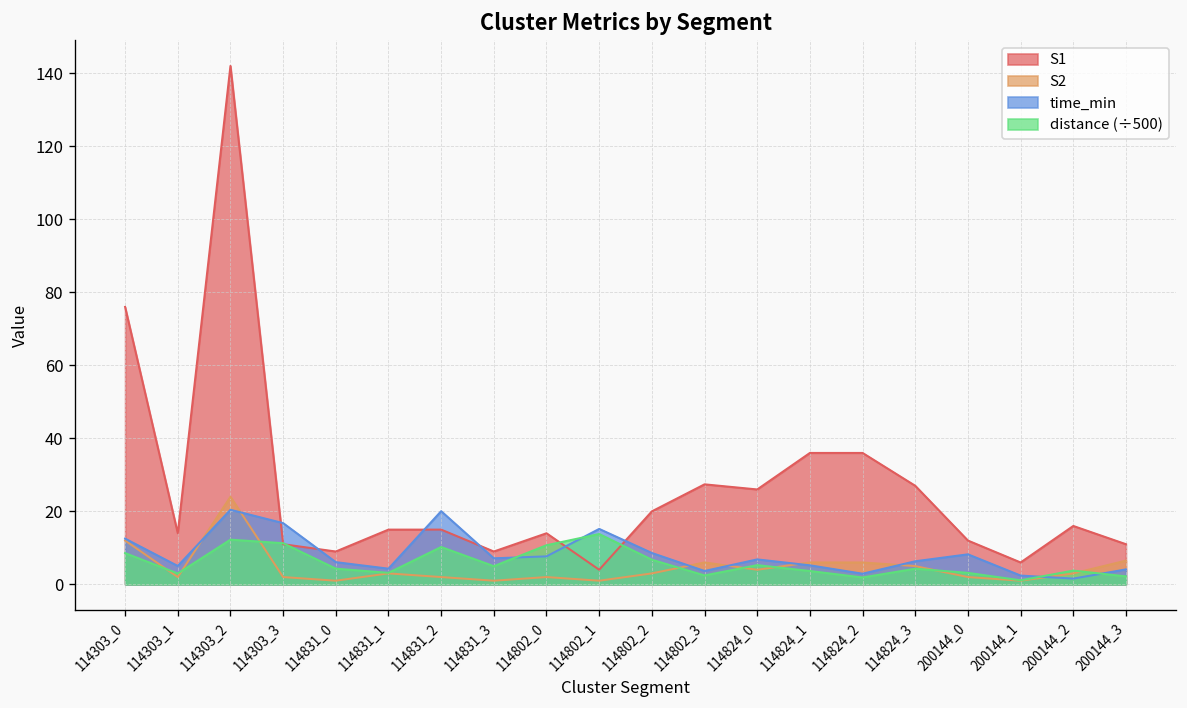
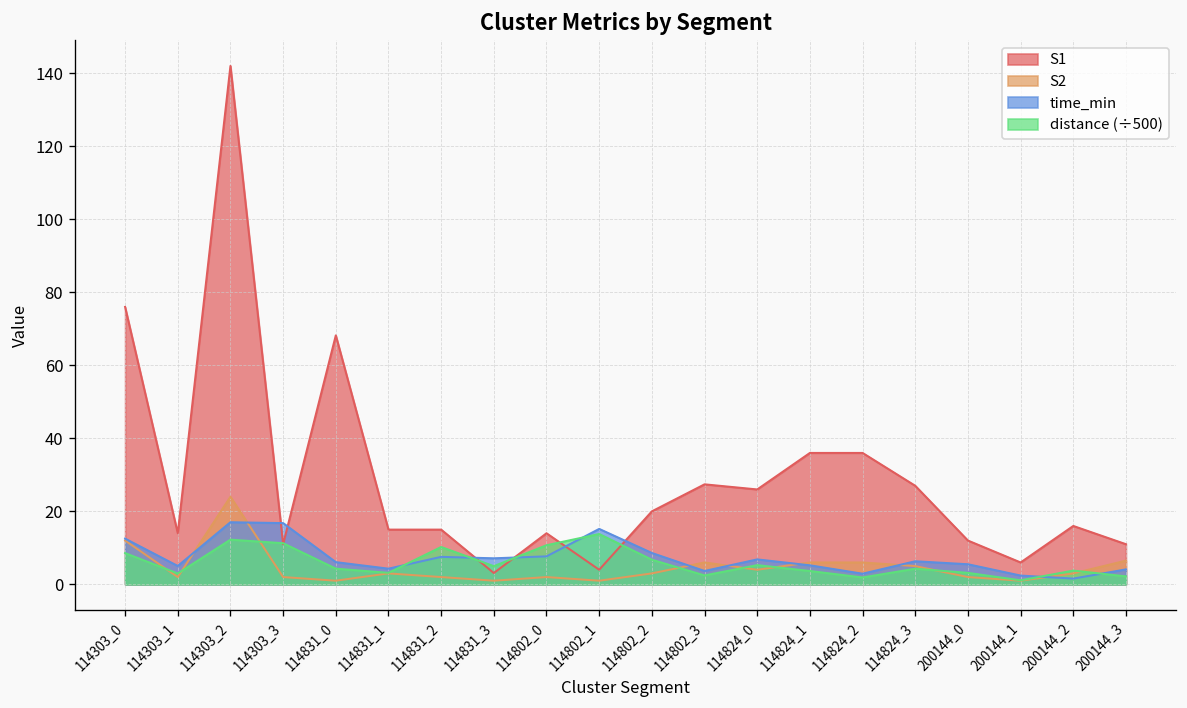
time_min, 114303_2: 20 -> 17
S1, 114831_0: 9 -> 68
time_min, 114831_2: 20 -> 8
S1, 114831_3: 9 -> 3
time_min, 200144_0: 8 -> 6
